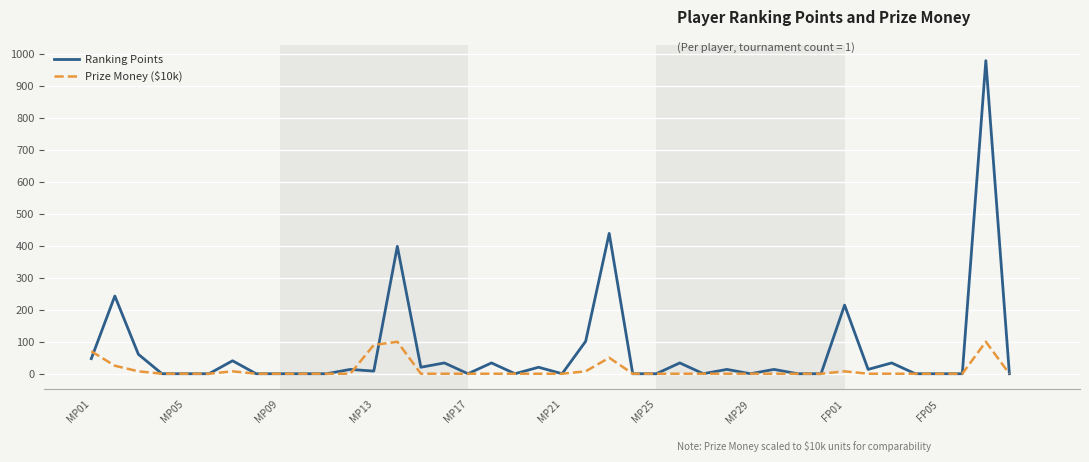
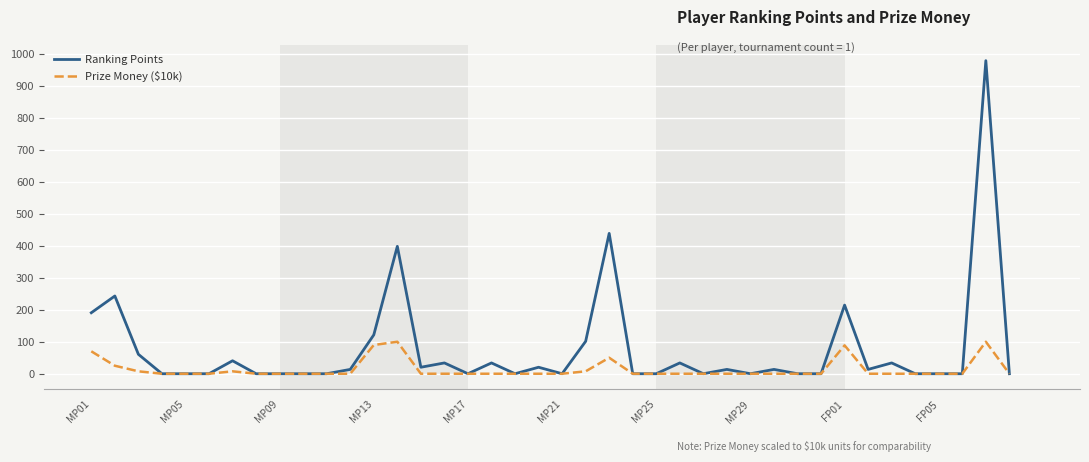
Ranking Points, MP01: 50 -> 190
Ranking Points, MP13: 10 -> 120
Prize Money ($10k), FP01: 10 -> 90
